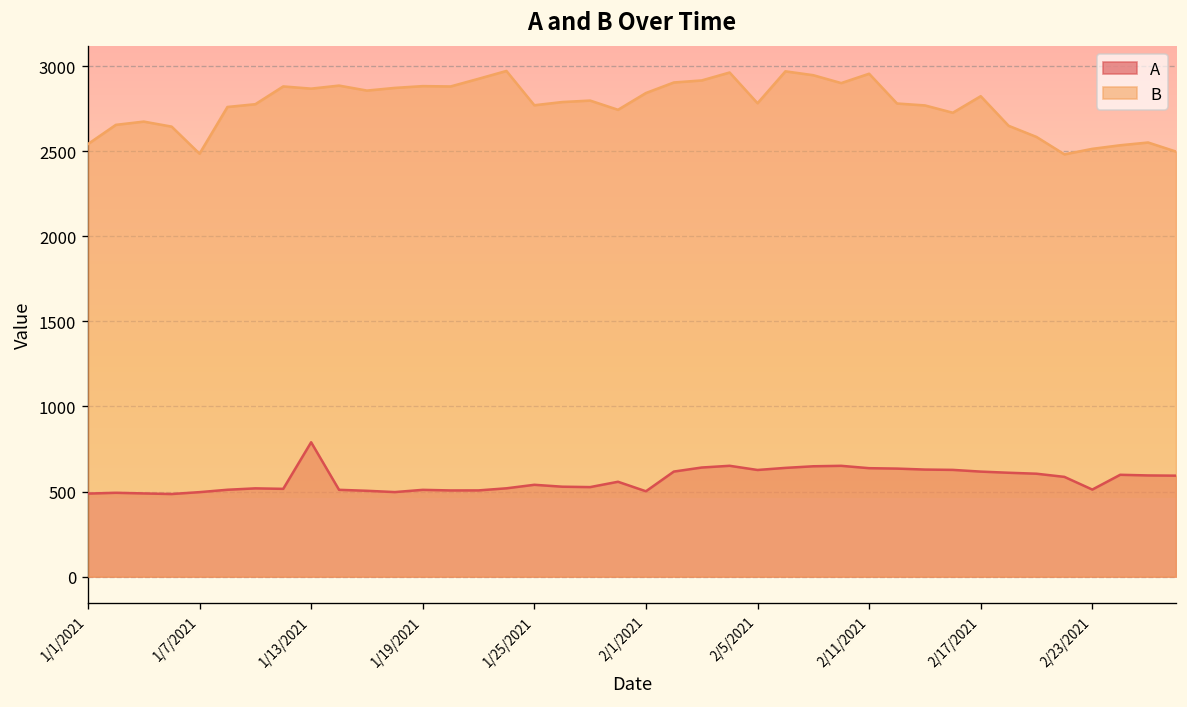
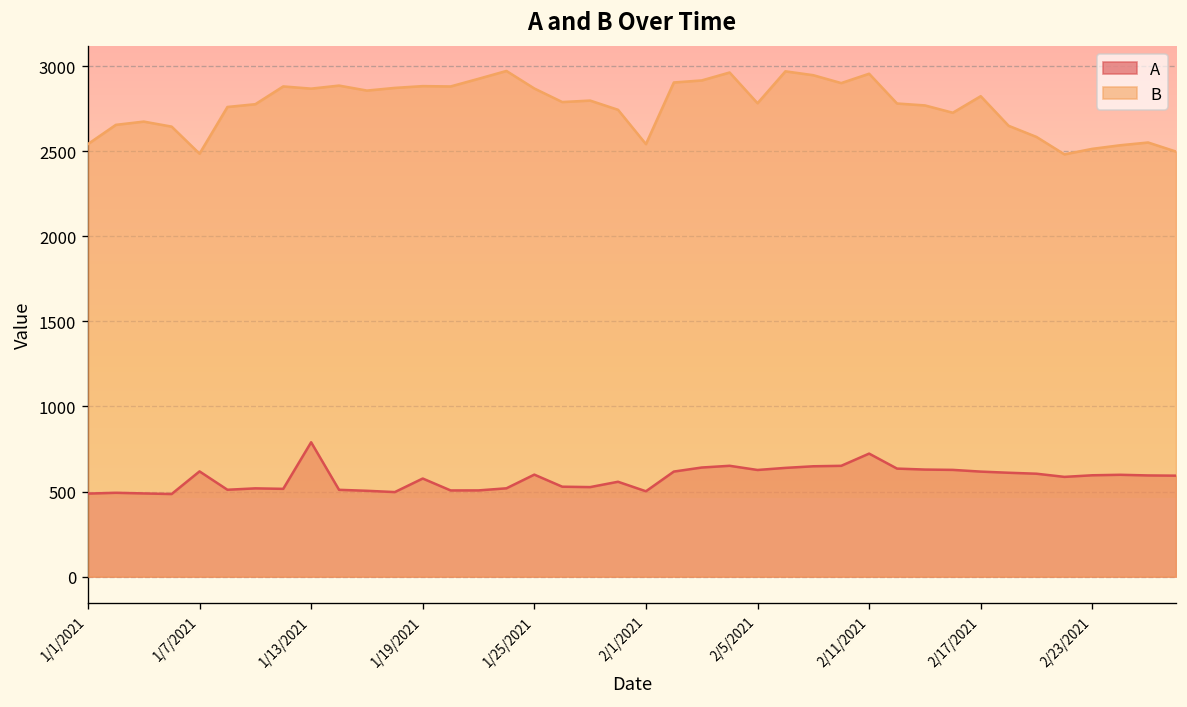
A, 1/7/2021: 500 -> 620
A, 1/19/2021: 510 -> 580
A, 1/25/2021: 540 -> 600
B, 1/25/2021: 2770 -> 2870
B, 2/1/2021: 2840 -> 2540
A, 2/11/2021: 640 -> 720
A, 2/23/2021: 510 -> 600
